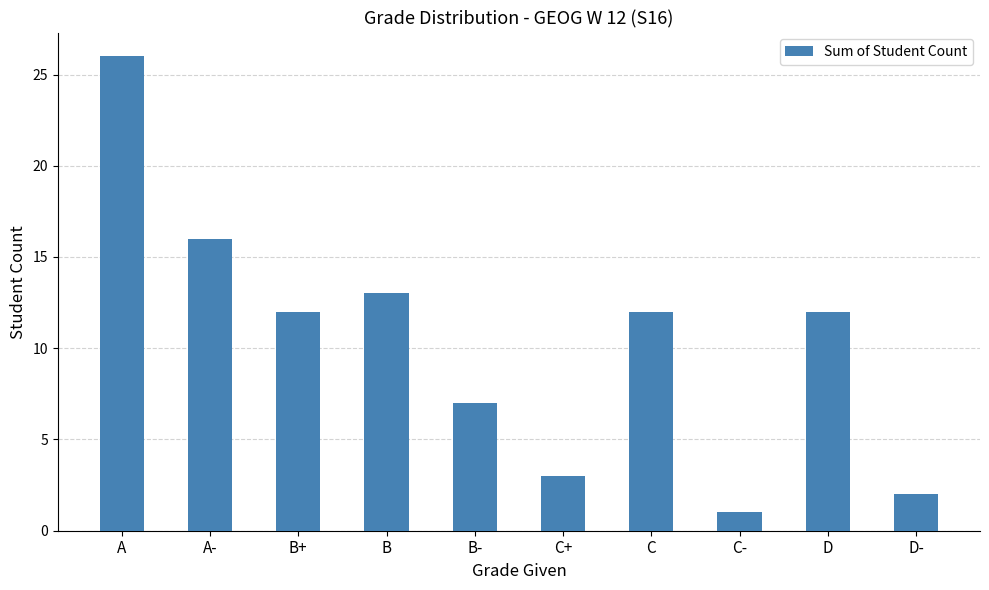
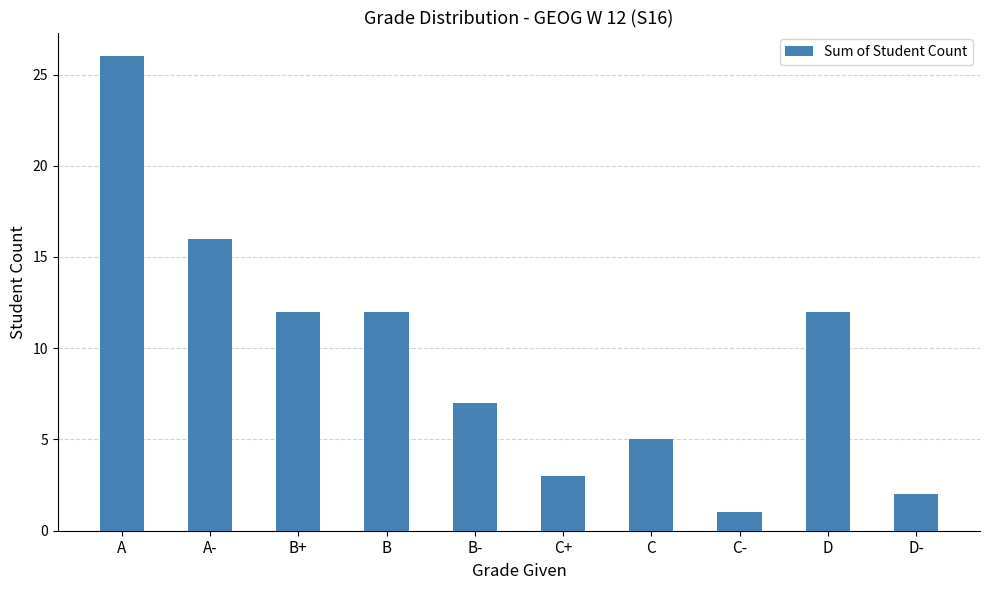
B: 13 -> 12
C: 12 -> 5
